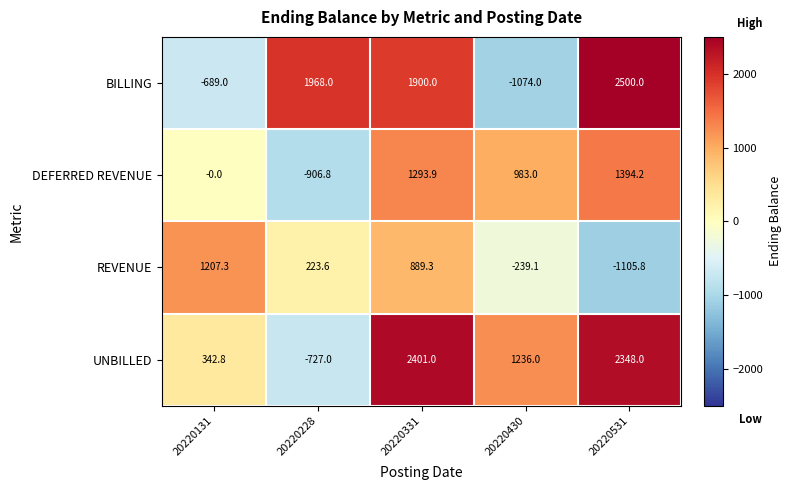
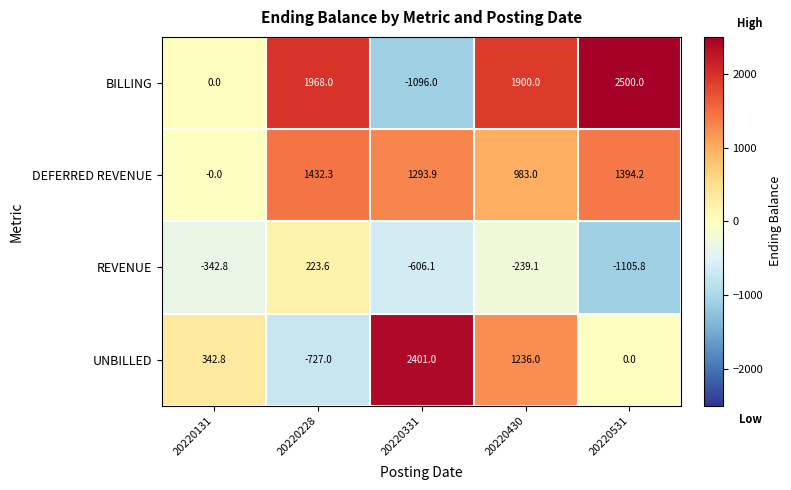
BILLING, 20220131: -689.0 -> 0.0
BILLING, 20220331: 1900.0 -> -1096.0
BILLING, 20220430: -1074.0 -> 1900.0
DEFERRED REVENUE, 20220228: -906.8 -> 1432.3
REVENUE, 20220131: 1207.3 -> -342.8
REVENUE, 20220331: 889.3 -> -606.1
UNBILLED, 20220531: 2348.0 -> 0.0
